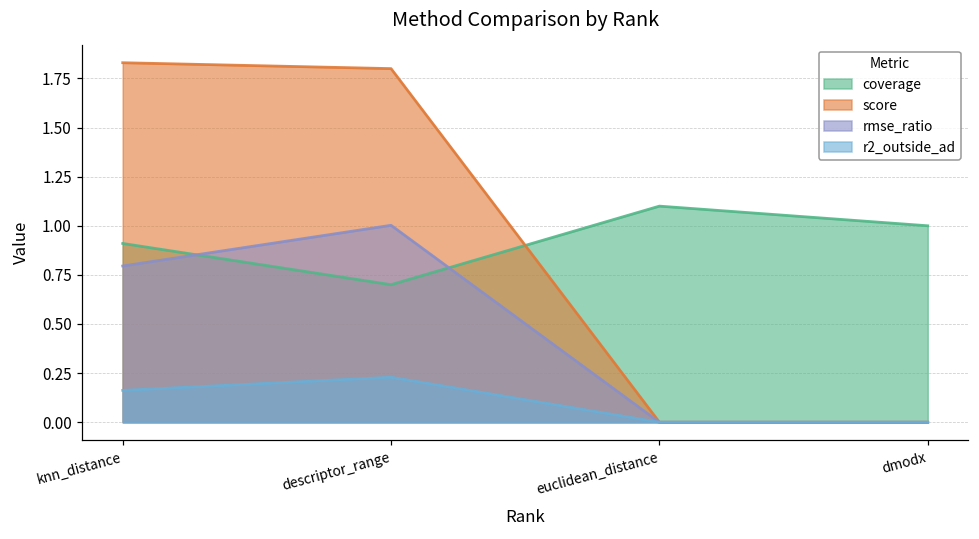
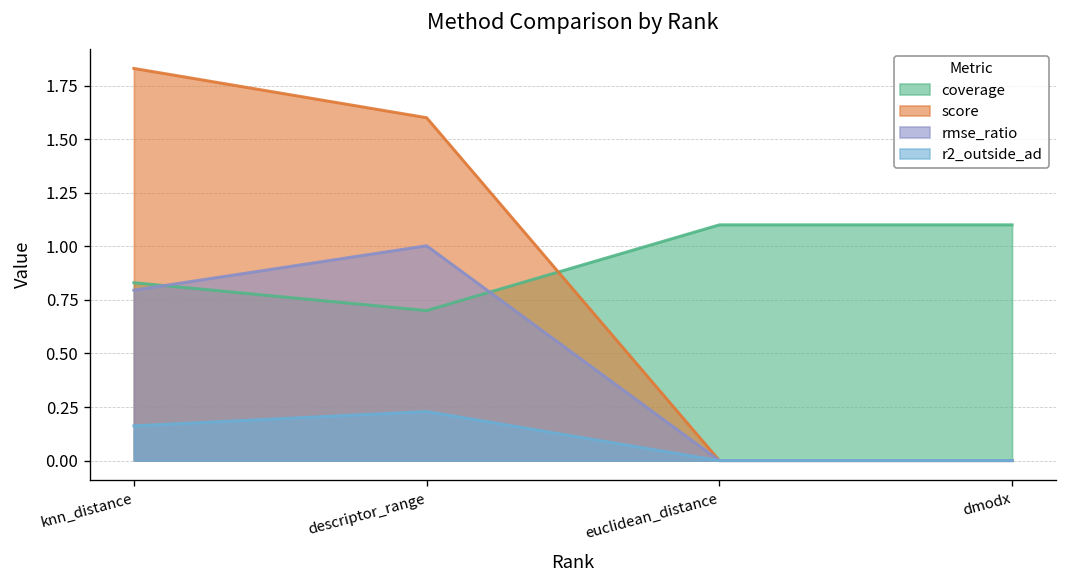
coverage, knn_distance: 0.91 -> 0.83
score, descriptor_range: 1.8 -> 1.6
coverage, dmodx: 1.0 -> 1.1
